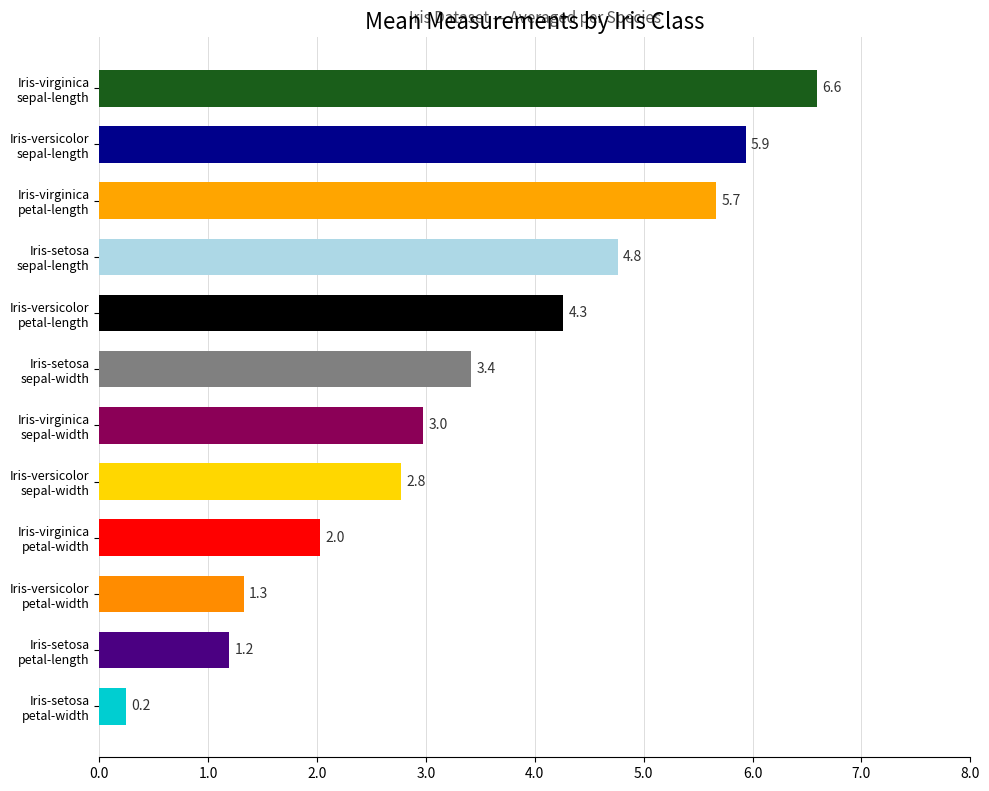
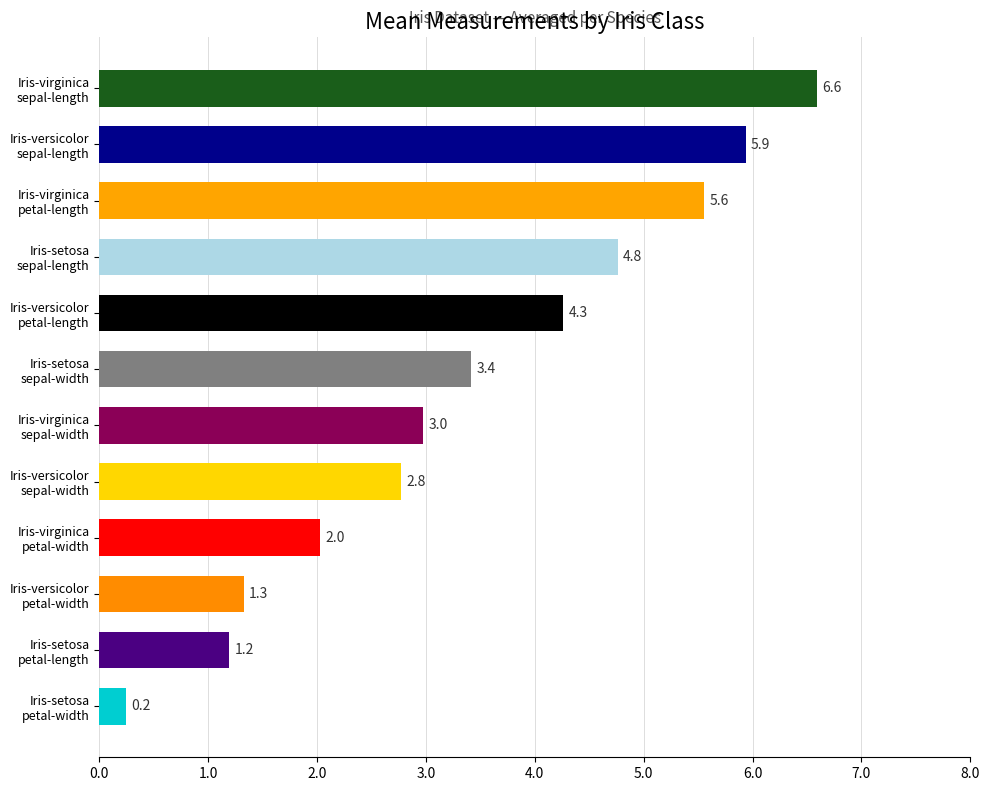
Iris-virginica petal-length: 5.7 -> 5.6
